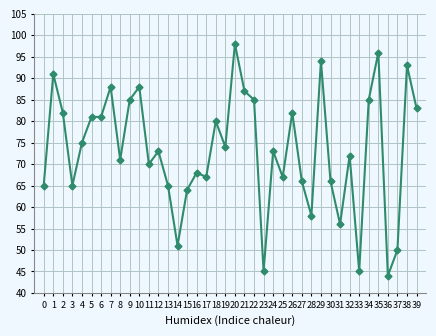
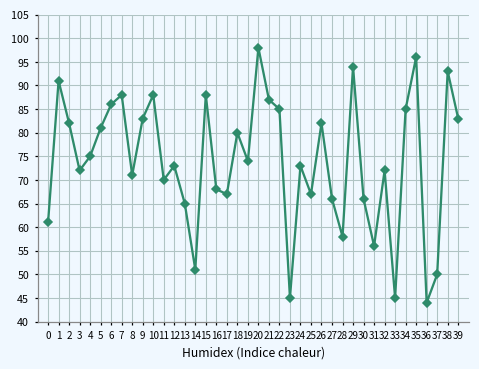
0: 65 -> 61
3: 65 -> 72
6: 81 -> 86
9: 85 -> 83
15: 64 -> 88
